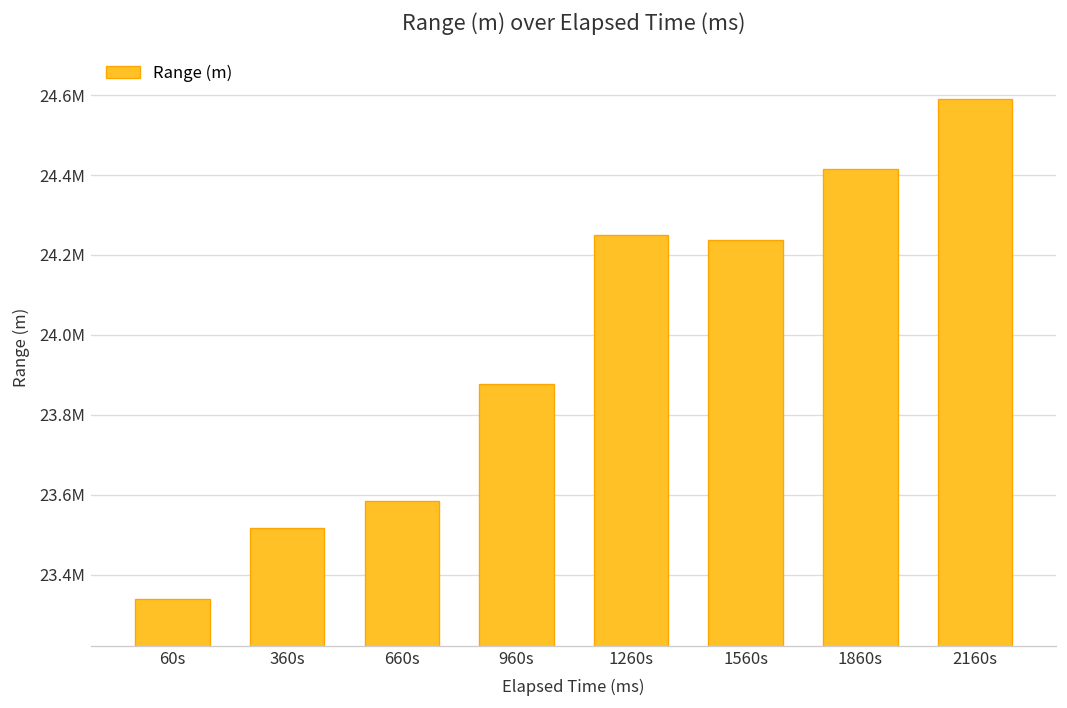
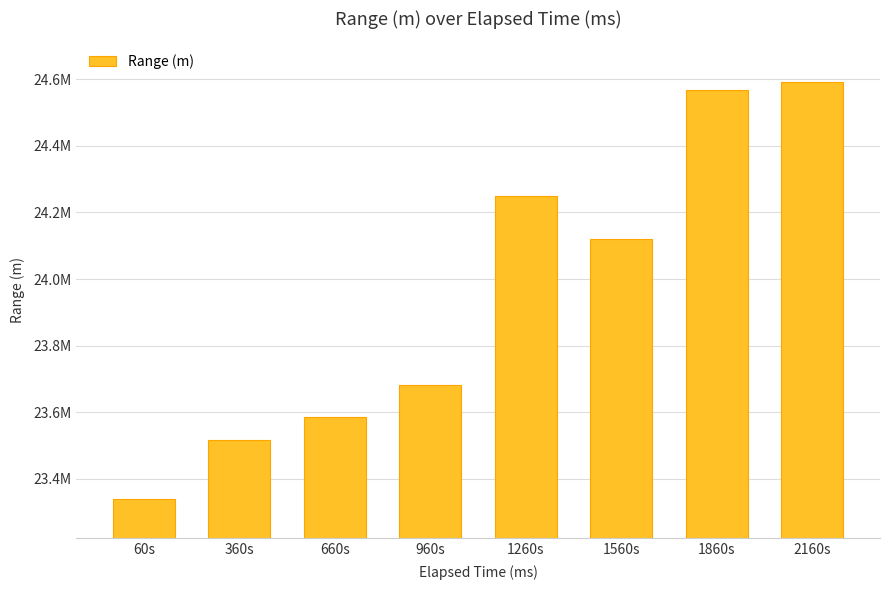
960s: 23880000 -> 23680000
1560s: 24240000 -> 24120000
1860s: 24410000 -> 24570000
